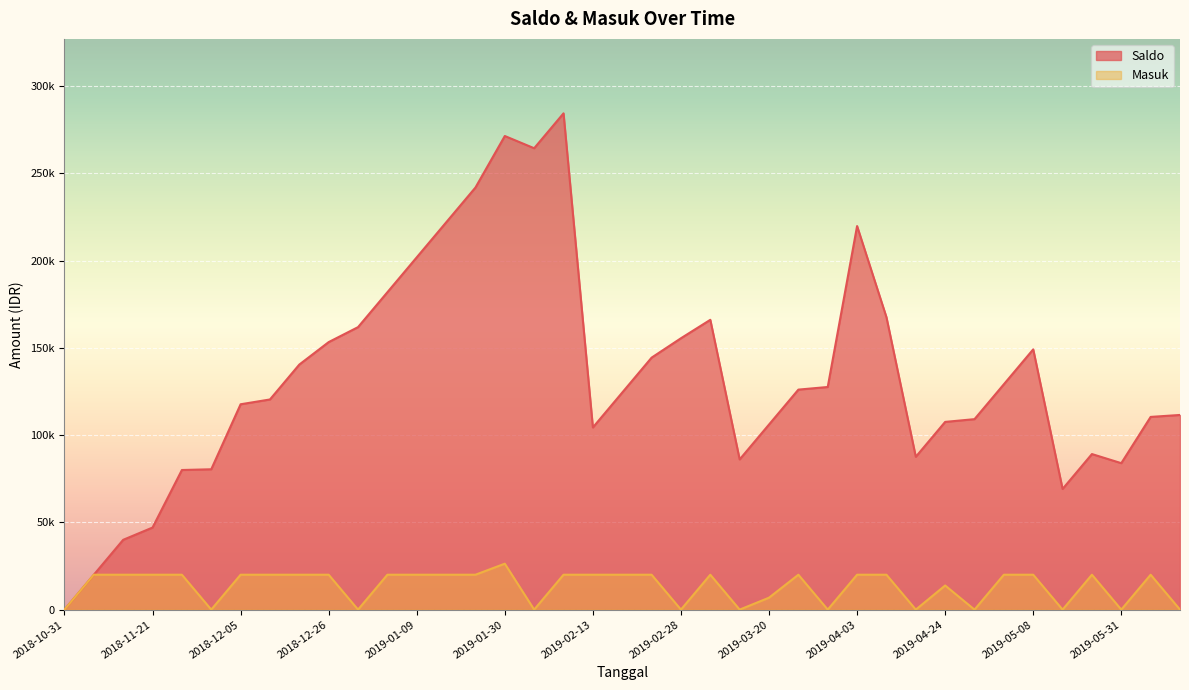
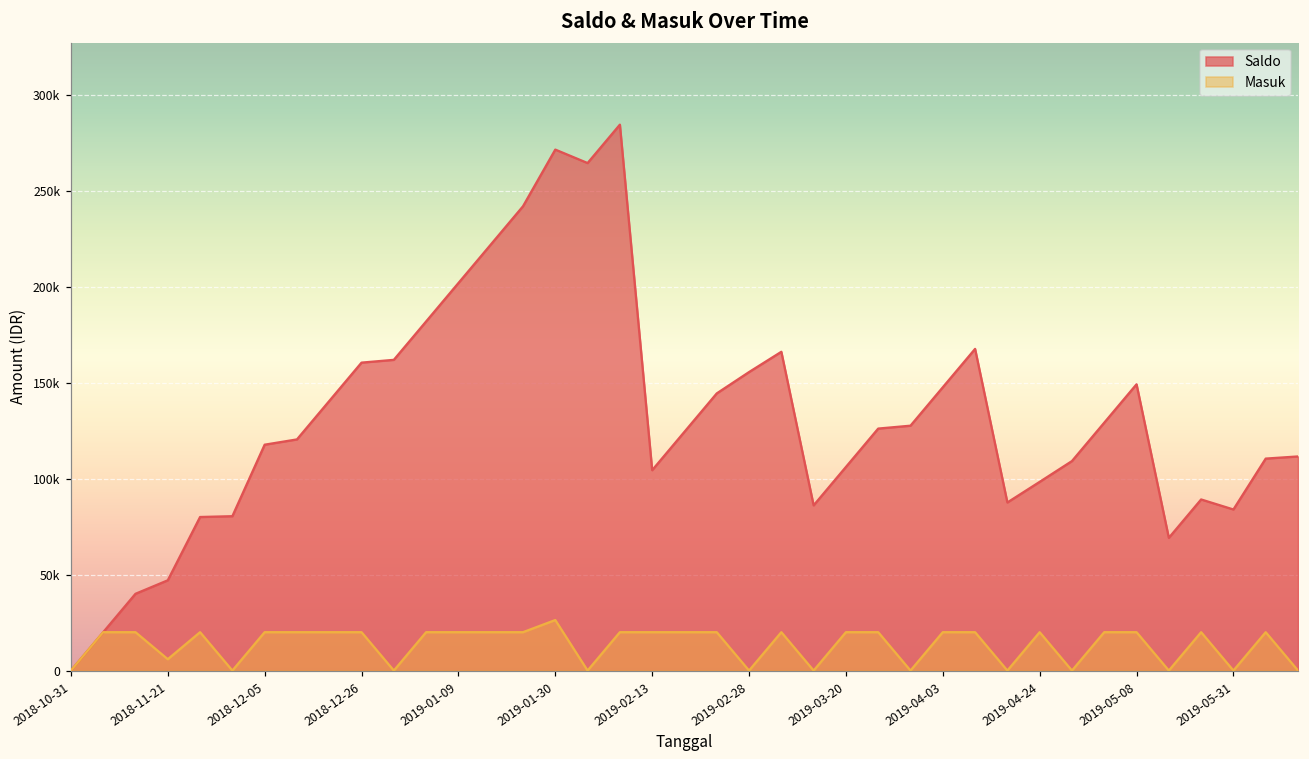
Masuk, 2018-11-21: 20000 -> 6000
Saldo, 2018-12-26: 153000 -> 160000
Masuk, 2019-03-20: 7000 -> 20000
Saldo, 2019-04-03: 220000 -> 148000
Saldo, 2019-04-24: 108000 -> 98000
Masuk, 2019-04-24: 14000 -> 20000
